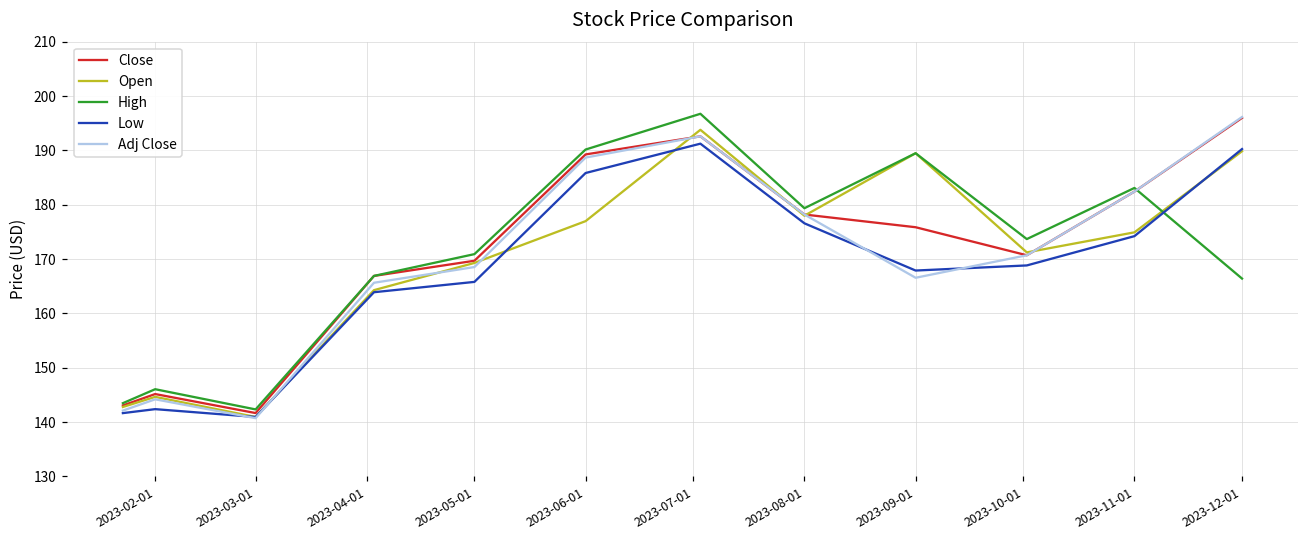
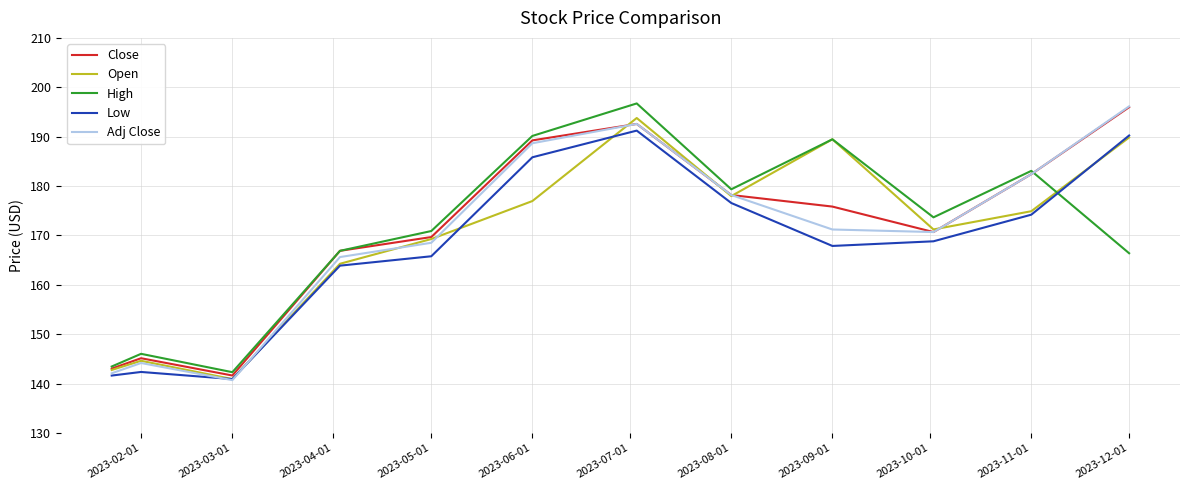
Adj Close, 2023-09-01: 167 -> 171
